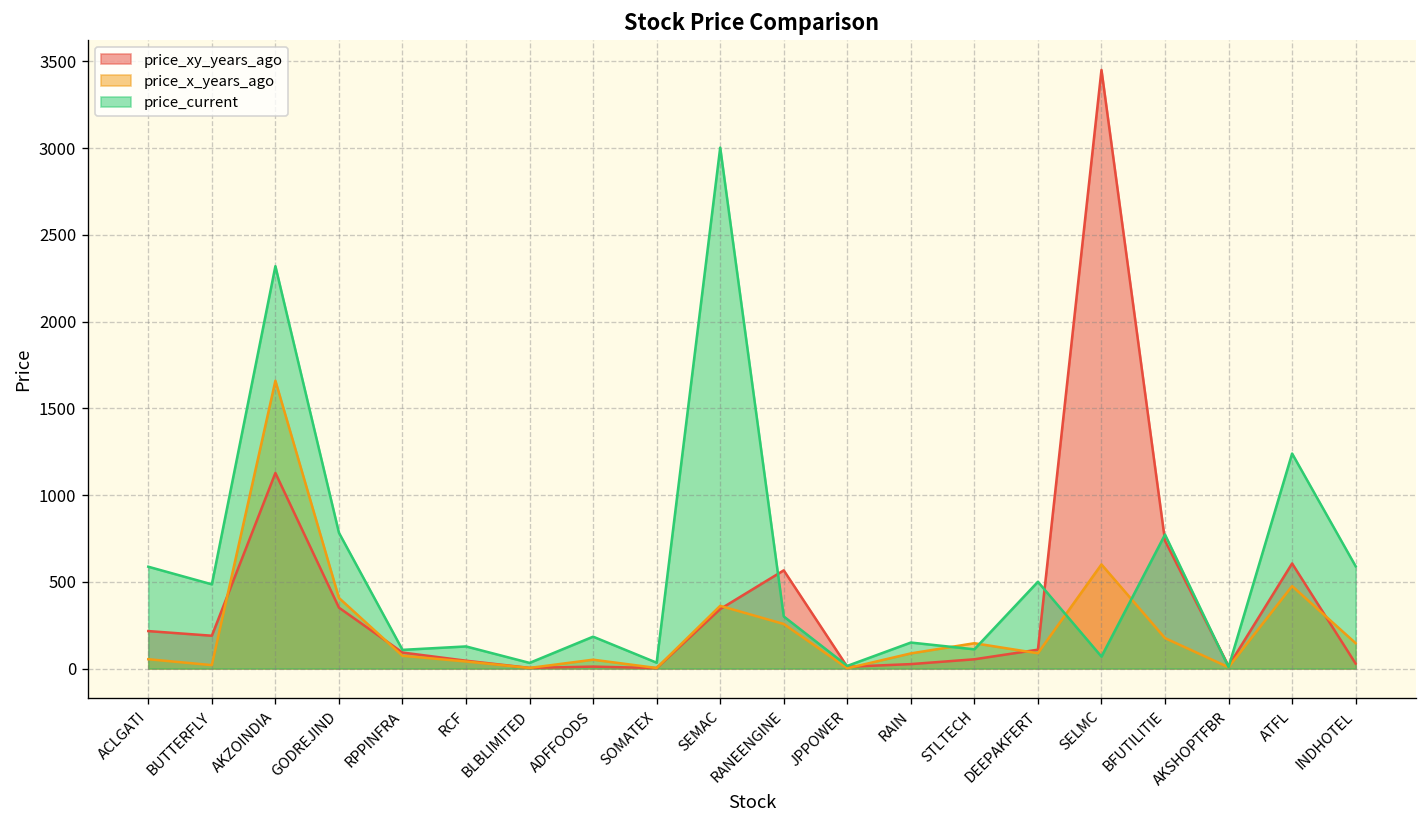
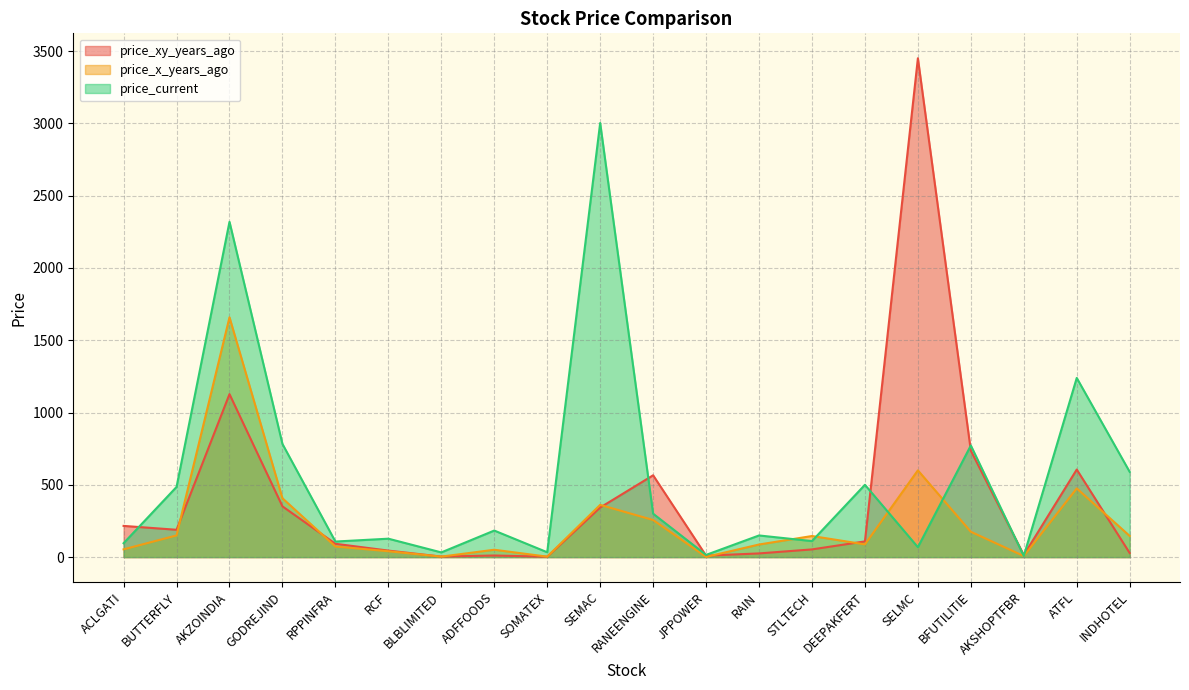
price_current, ACLGATI: 590 -> 100
price_x_years_ago, BUTTERFLY: 20 -> 150
